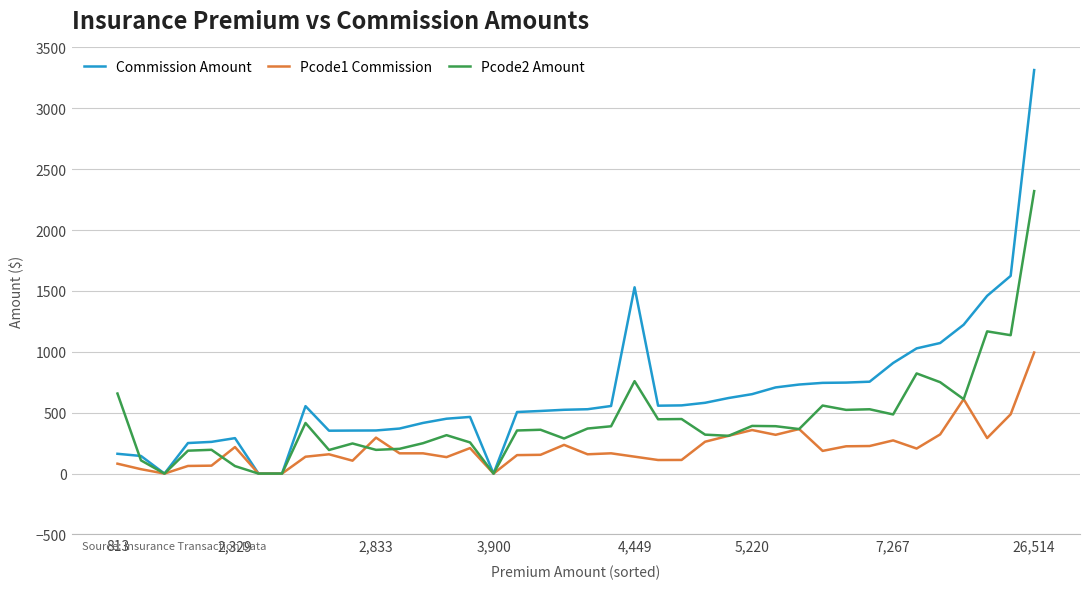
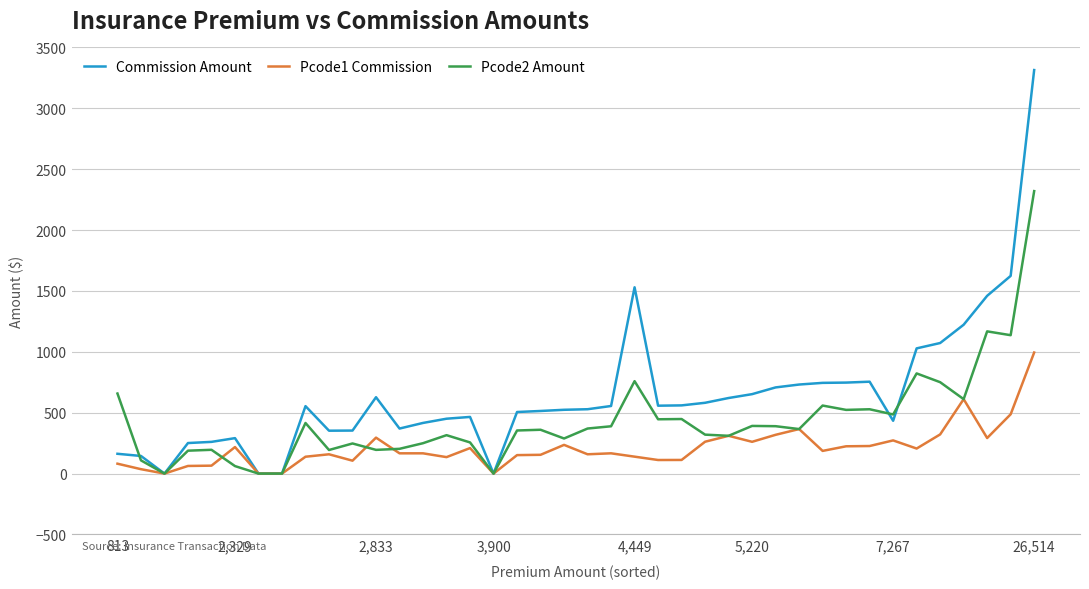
Commission Amount, 2,833: 350 -> 630
Pcode1 Commission, 5,220: 360 -> 260
Commission Amount, 7,267: 910 -> 430
